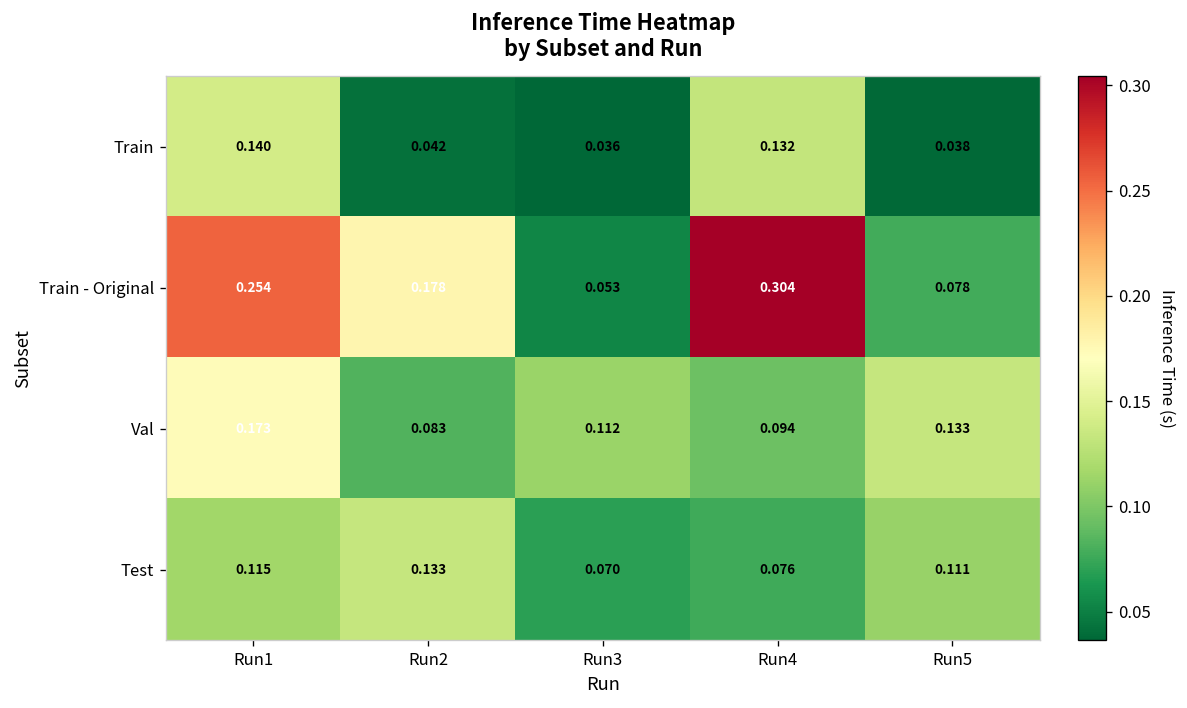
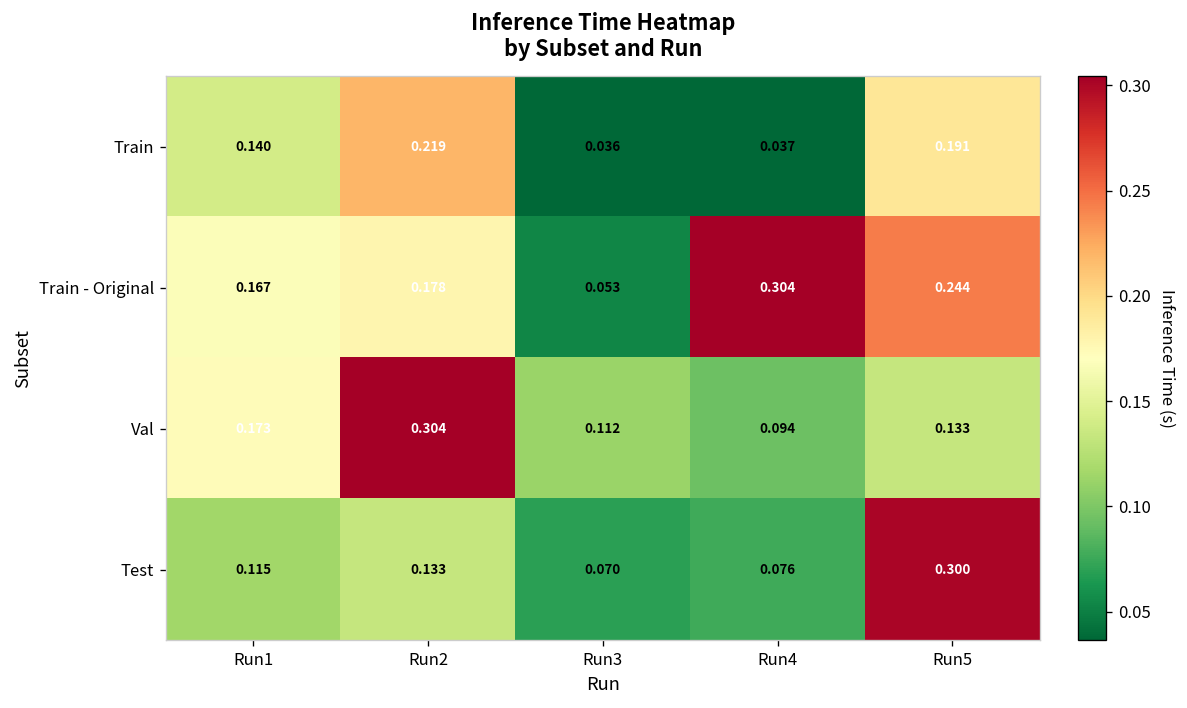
Train, Run2: 0.042 -> 0.219
Train, Run4: 0.132 -> 0.037
Train, Run5: 0.038 -> 0.191
Train - Original, Run1: 0.254 -> 0.167
Train - Original, Run5: 0.078 -> 0.244
Val, Run2: 0.083 -> 0.304
Test, Run5: 0.111 -> 0.300
